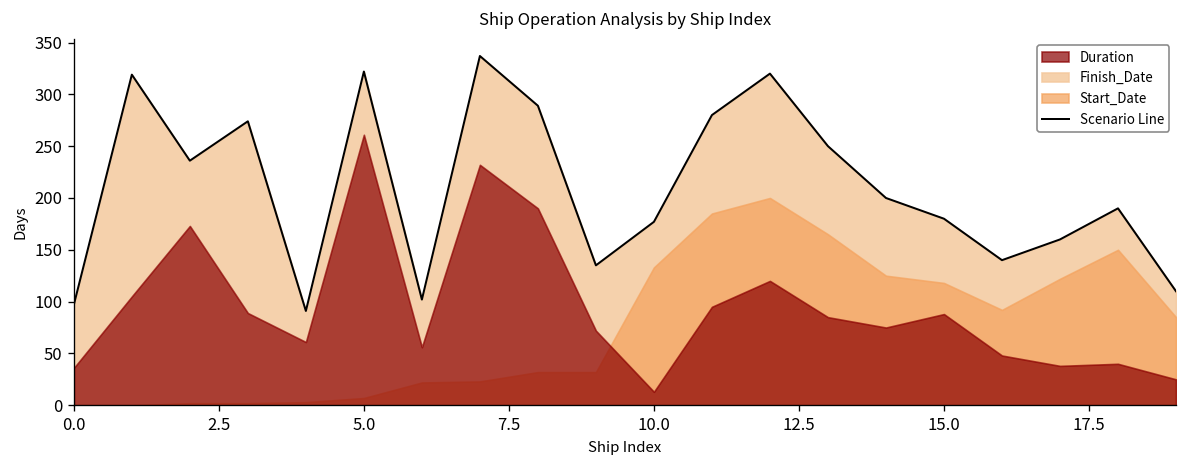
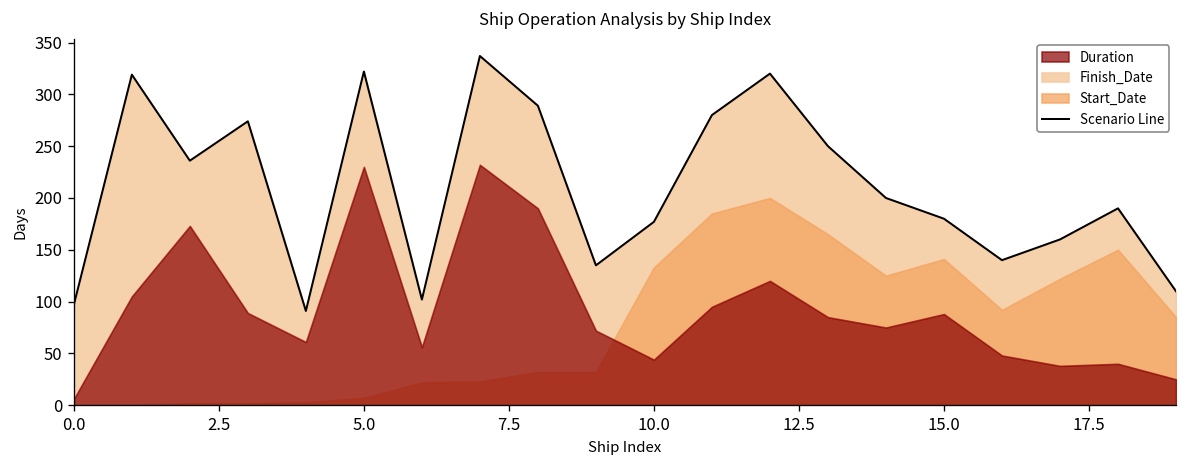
Duration, 0.0: 40 -> 10
Duration, 5.0: 260 -> 230
Duration, 10.0: 10 -> 40
Start_Date, 15.0: 120 -> 140
